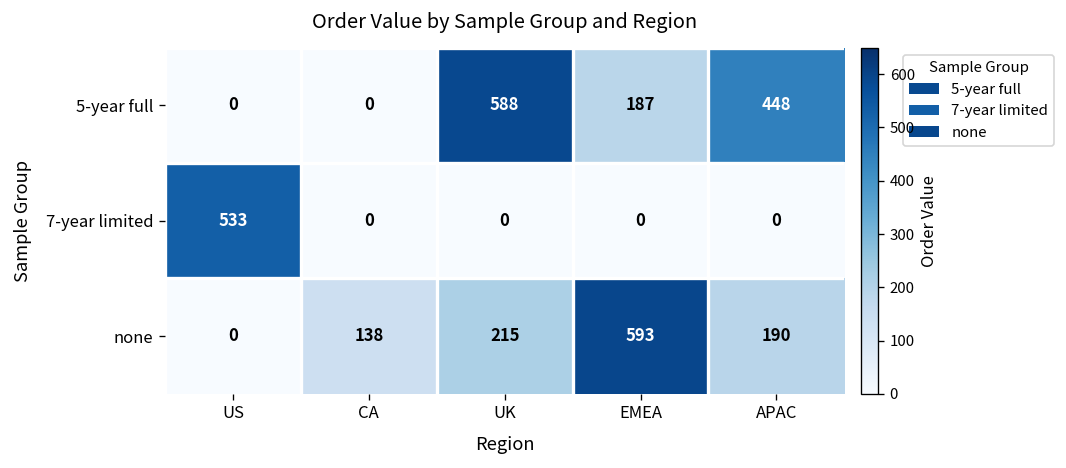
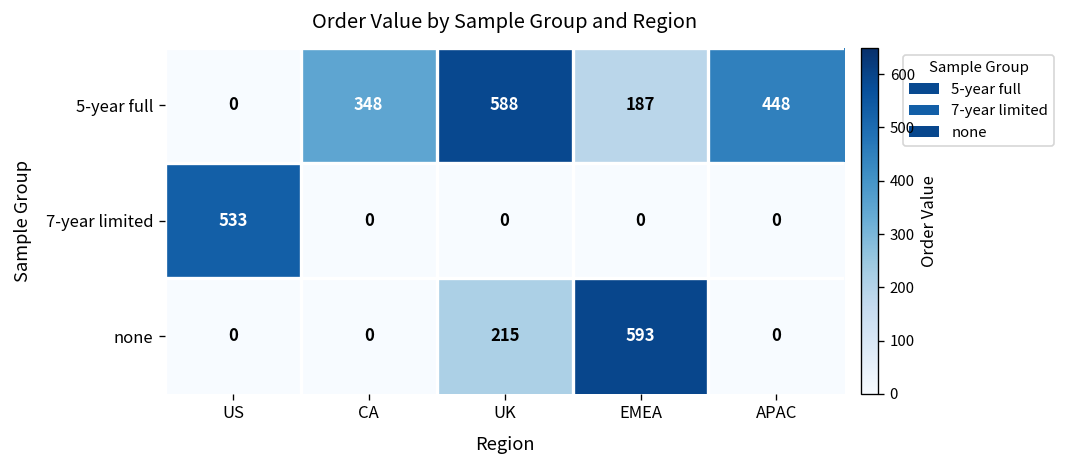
5-year full, CA: 0 -> 348
none, CA: 138 -> 0
none, APAC: 190 -> 0
